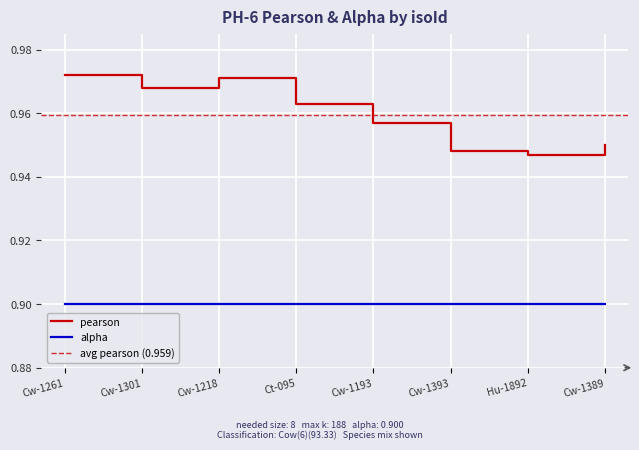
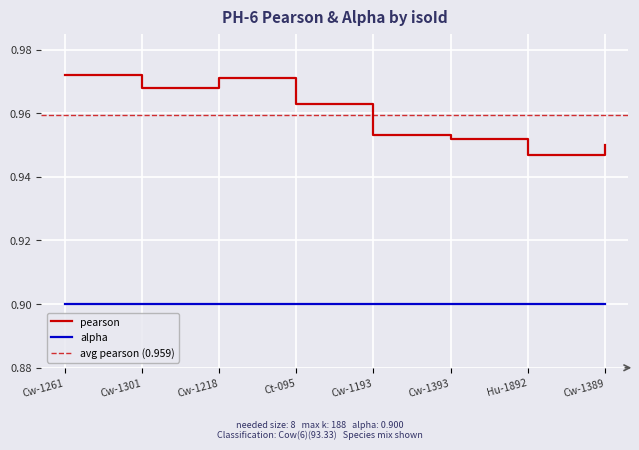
pearson, Cw-1193: 0.957 -> 0.953
pearson, Cw-1393: 0.948 -> 0.952
